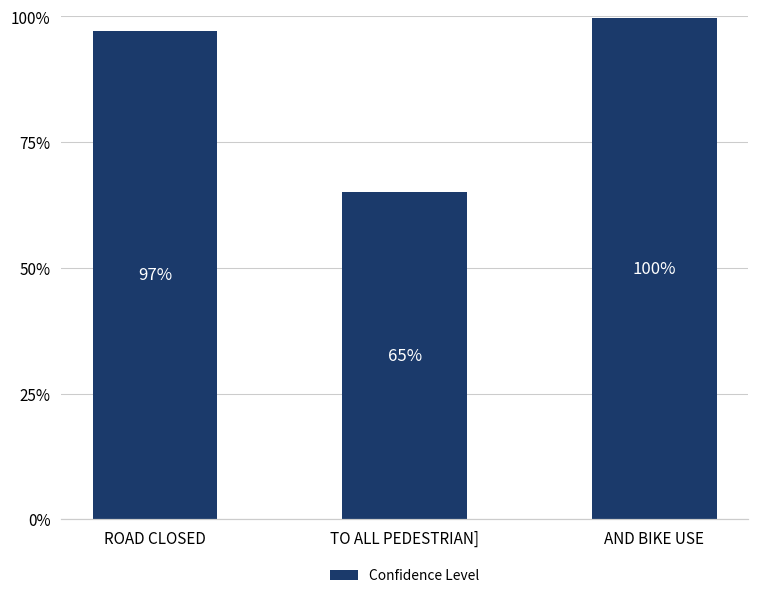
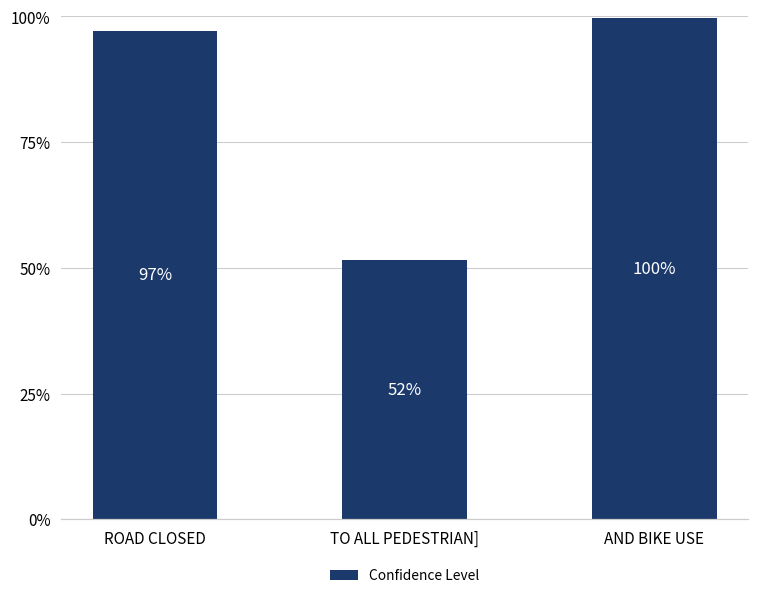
TO ALL PEDESTRIAN]: 65% -> 52%
